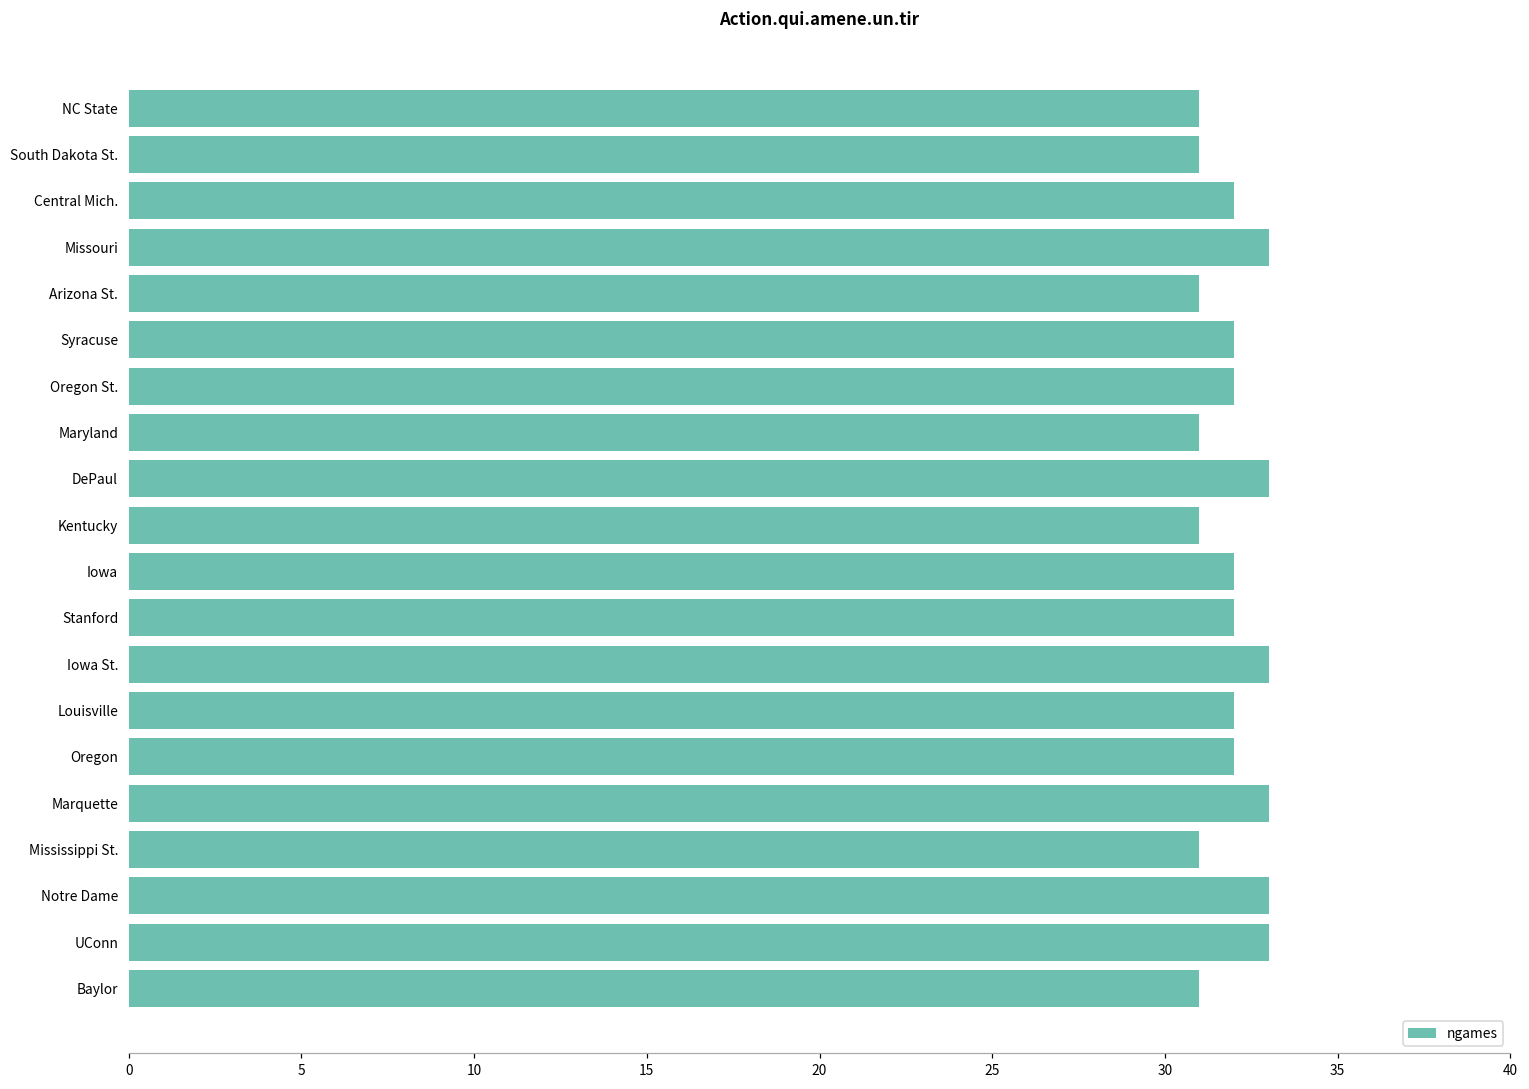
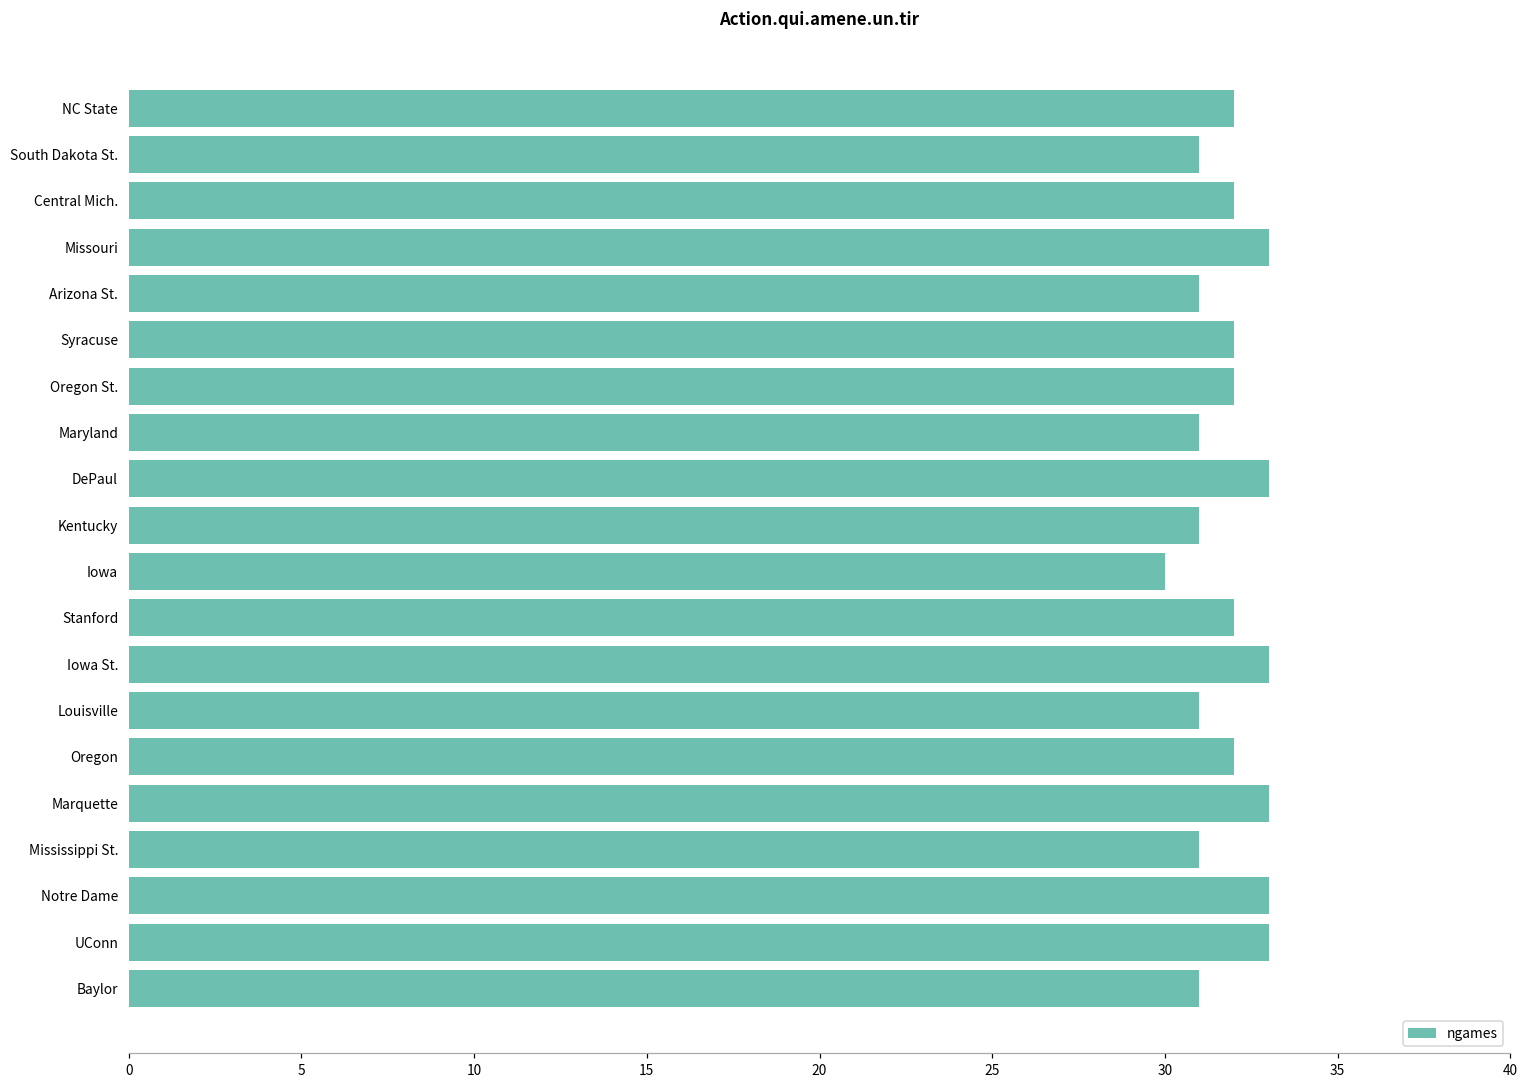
NC State: 31 -> 32
Iowa: 32 -> 30
Louisville: 32 -> 31
